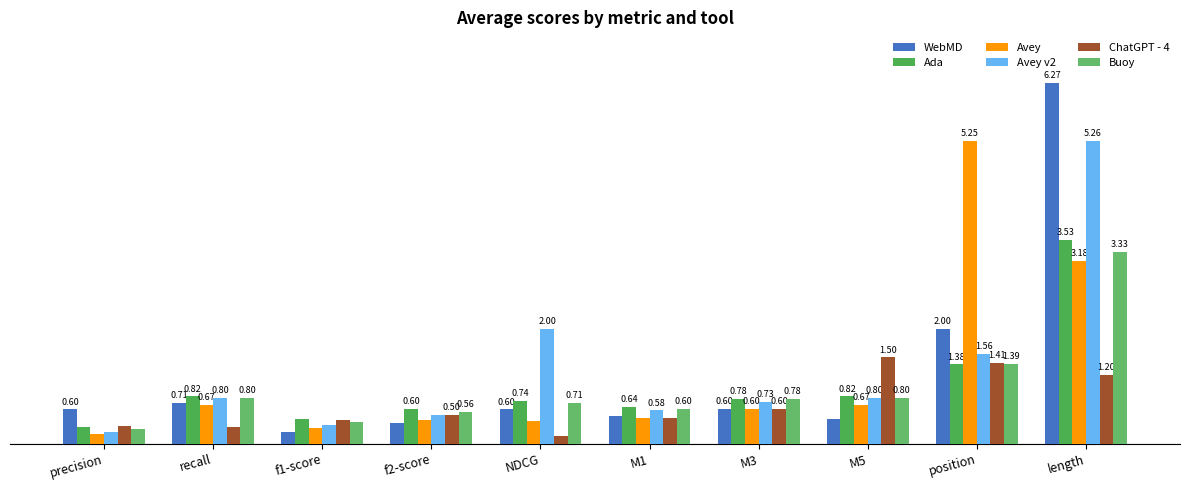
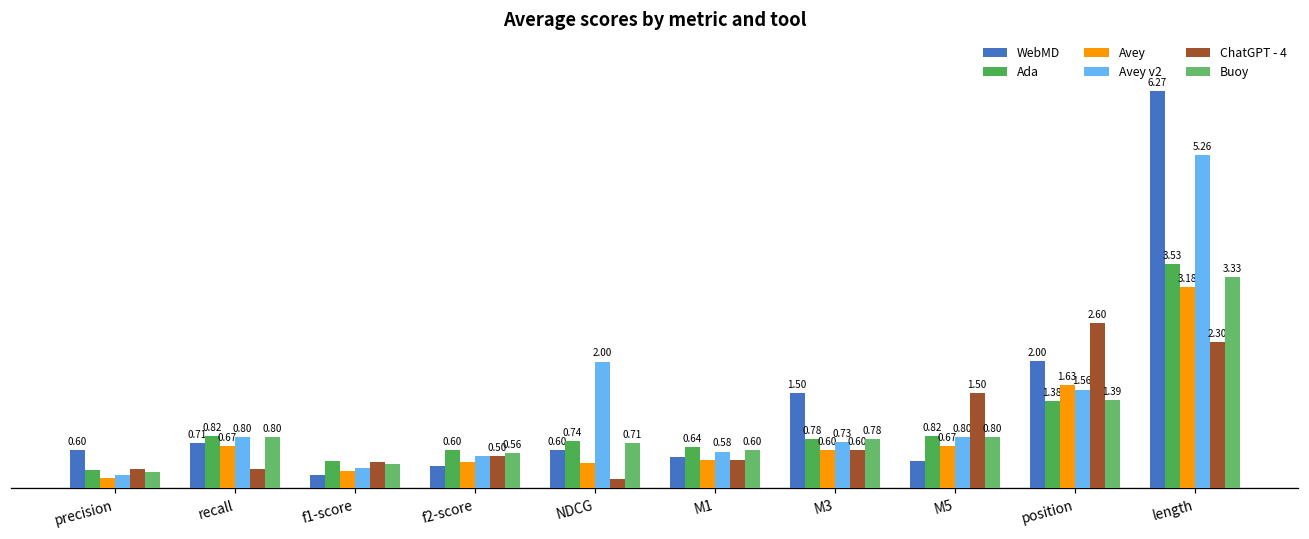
WebMD, M3: 0.60 -> 1.50
Avey, position: 5.25 -> 1.63
ChatGPT - 4, position: 1.41 -> 2.60
ChatGPT - 4, length: 1.20 -> 2.30
